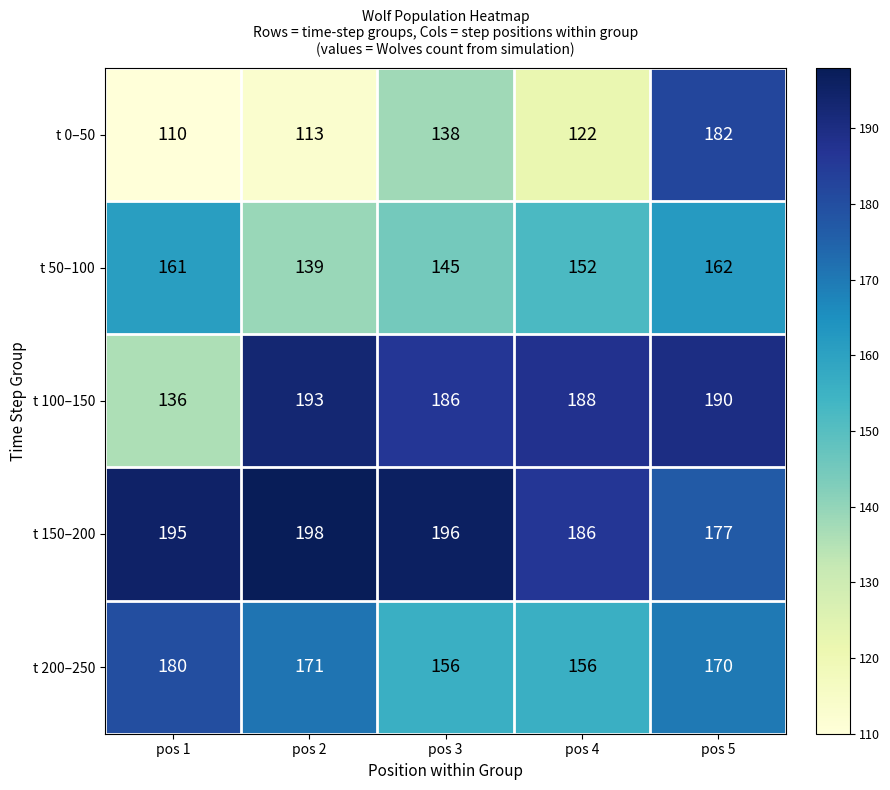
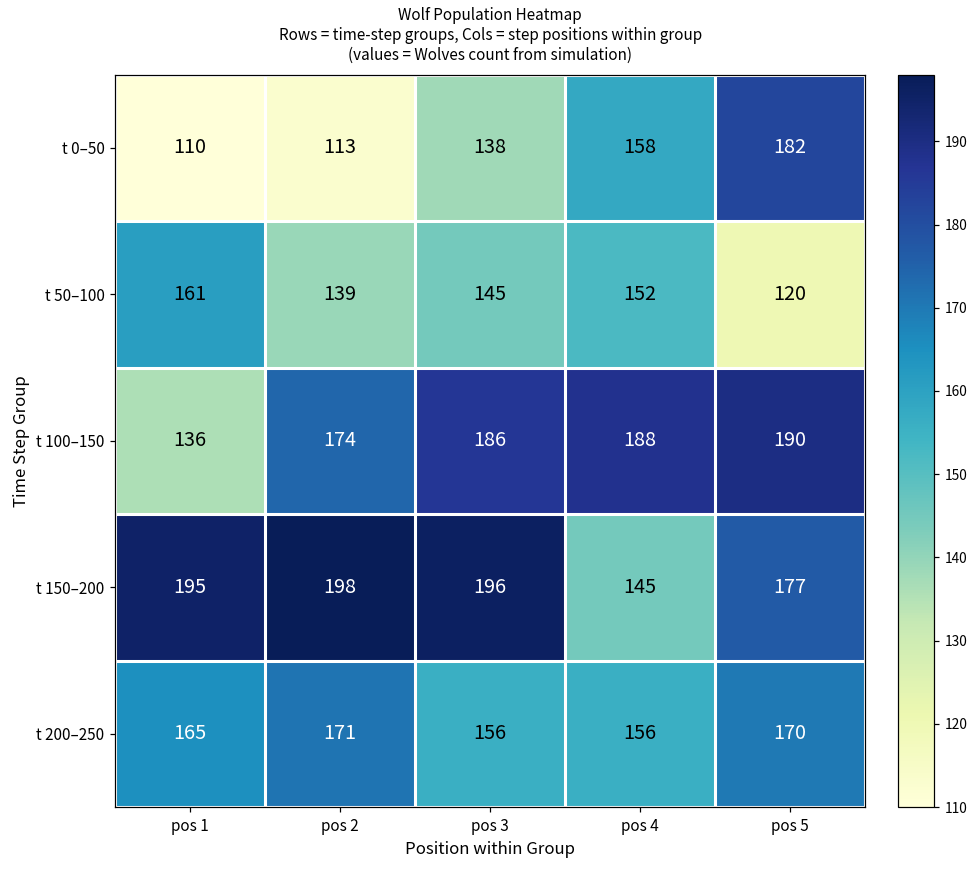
t 0–50, pos 4: 122 -> 158
t 50–100, pos 5: 162 -> 120
t 100–150, pos 2: 193 -> 174
t 150–200, pos 4: 186 -> 145
t 200–250, pos 1: 180 -> 165
